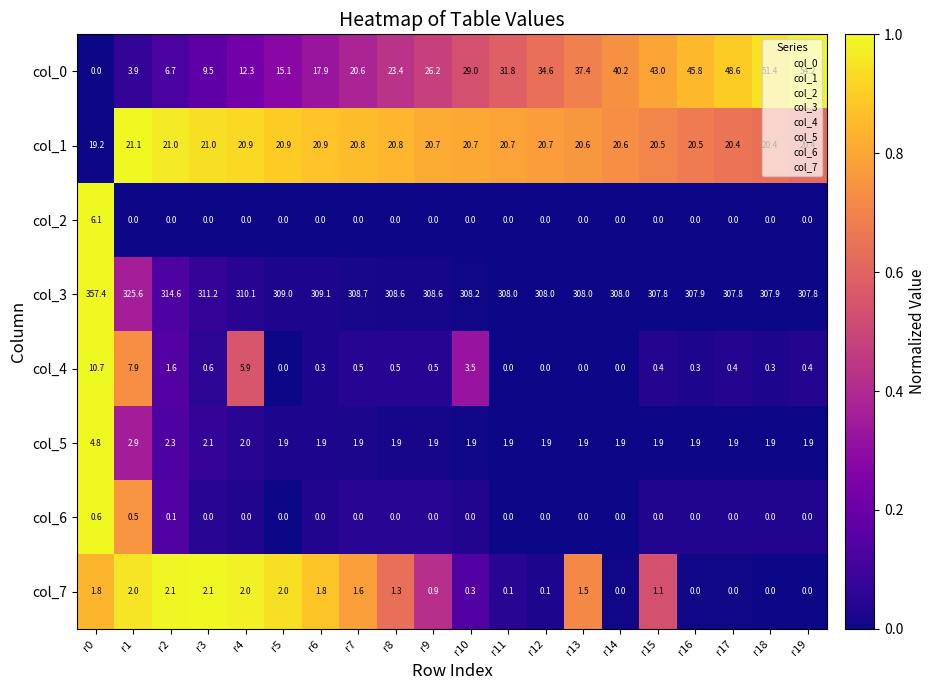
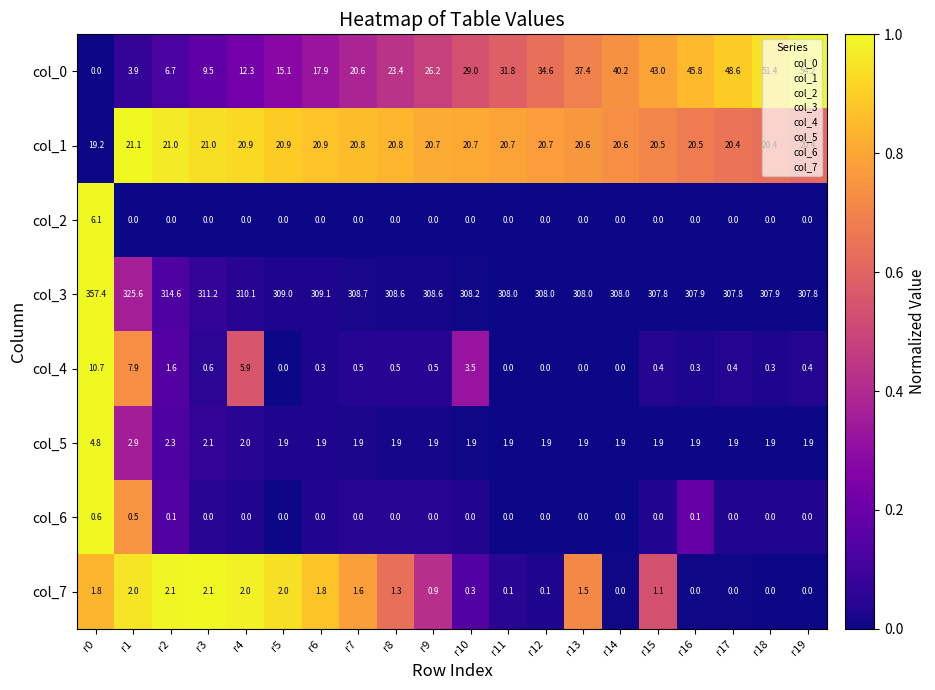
col_6, r16: 0.0 -> 0.1
